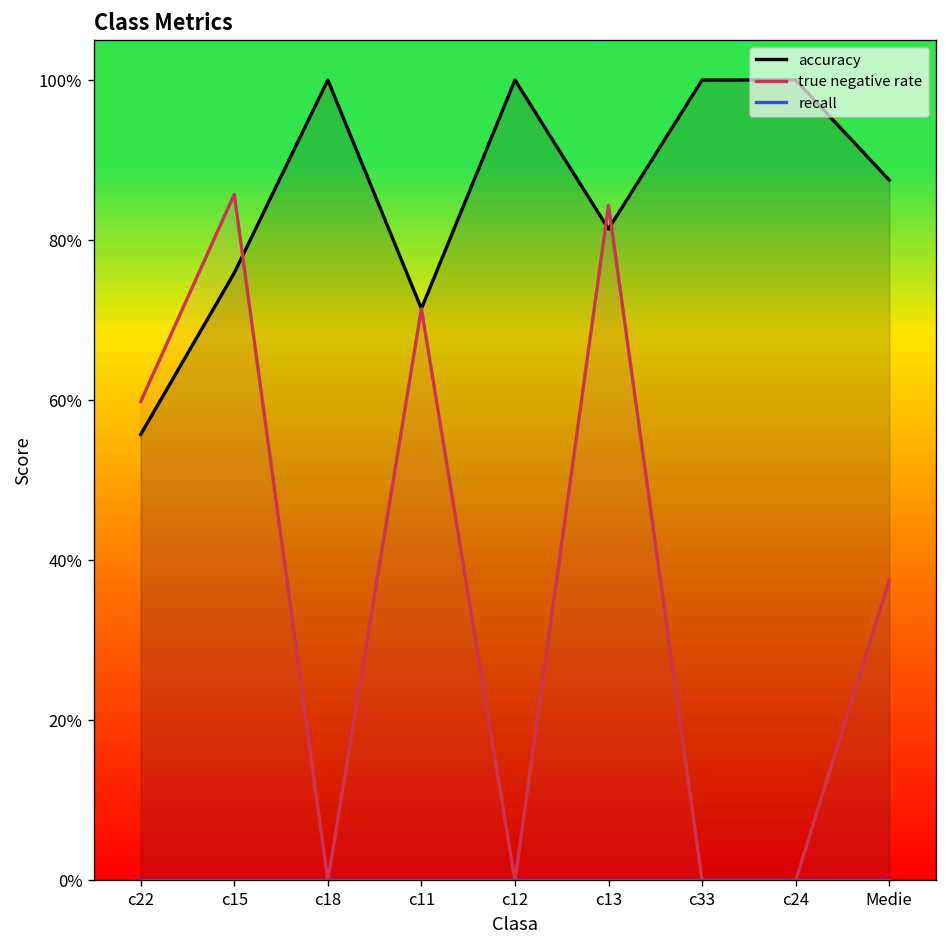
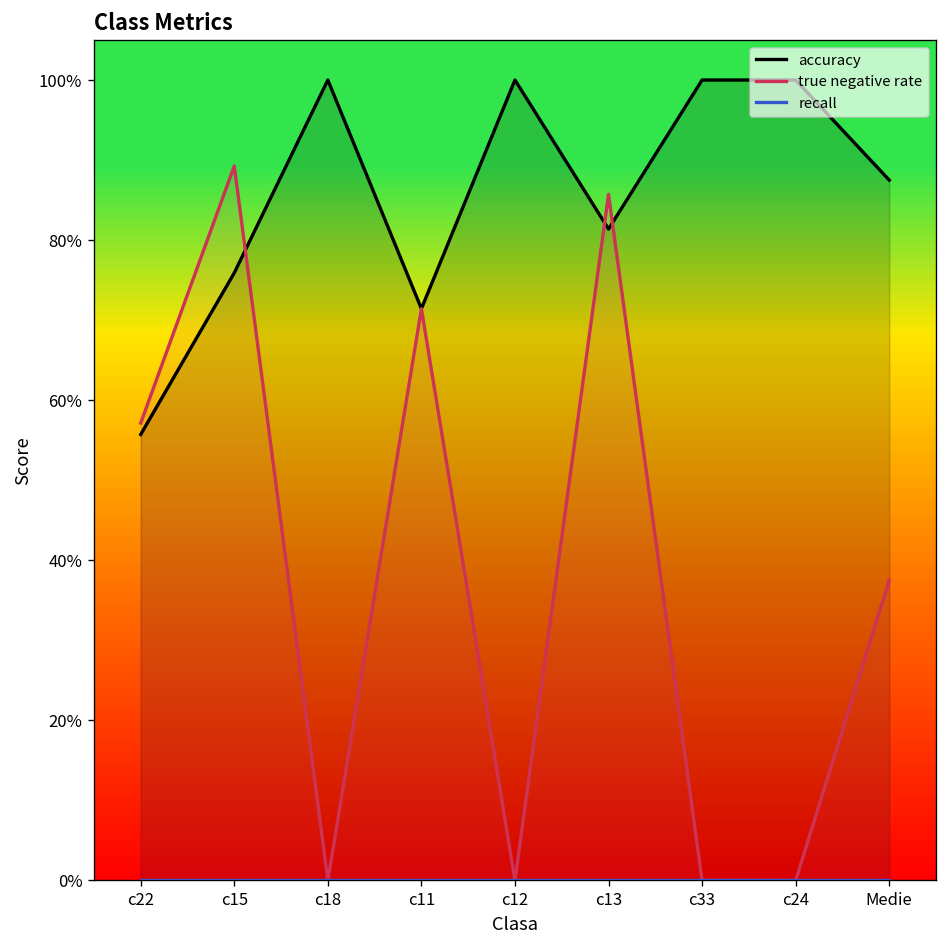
true negative rate, c22: 60% -> 57%
true negative rate, c15: 86% -> 89%
true negative rate, c13: 84% -> 86%
